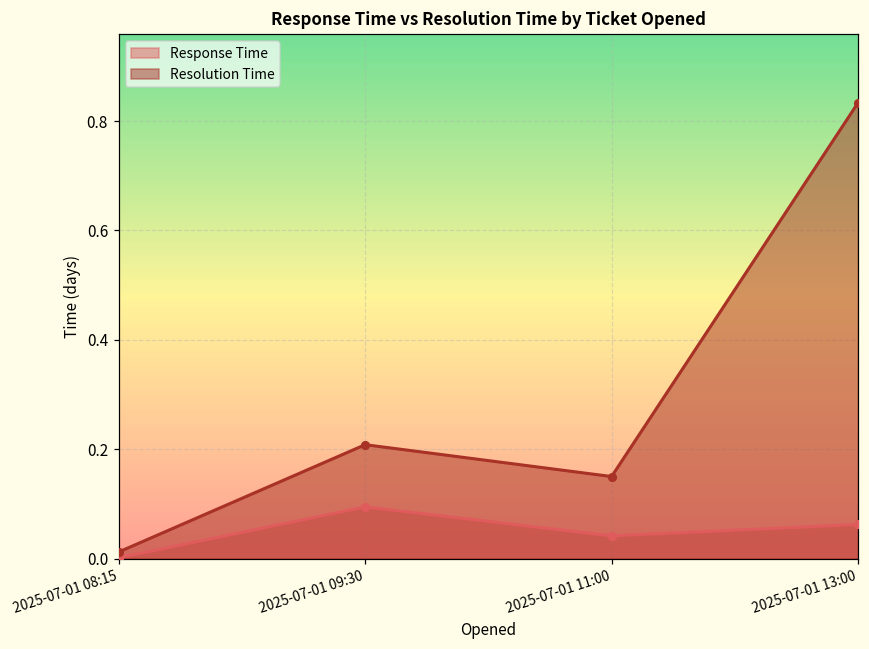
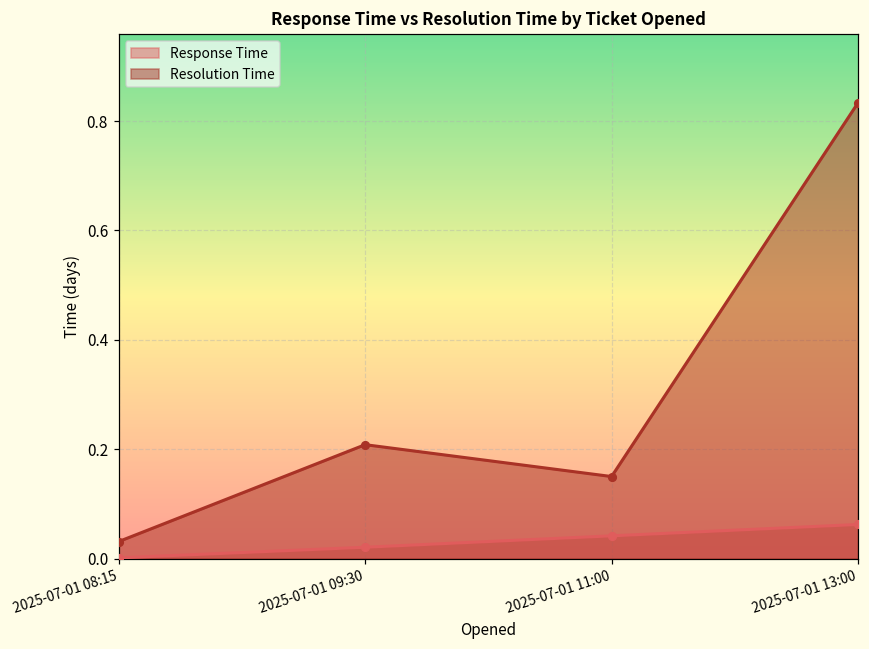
Resolution Time, 2025-07-01 08:15: 0.01 -> 0.03
Response Time, 2025-07-01 09:30: 0.09 -> 0.02
